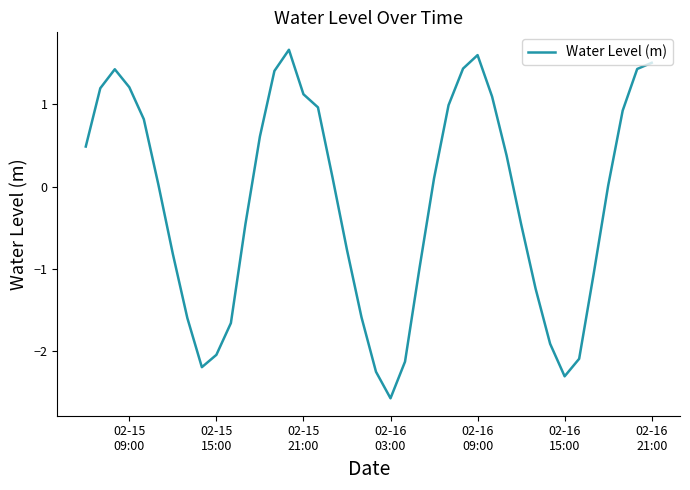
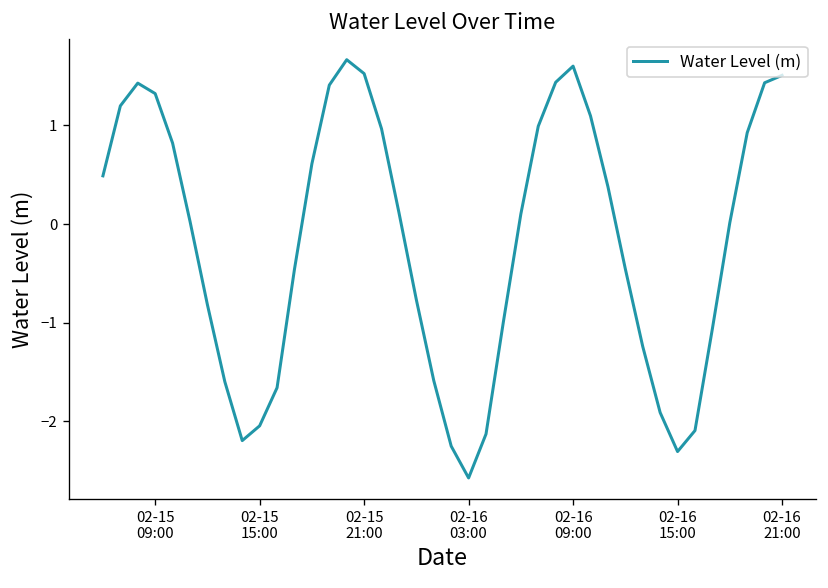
02-15 09:00: 1.2 -> 1.3
02-15 21:00: 1.1 -> 1.5
